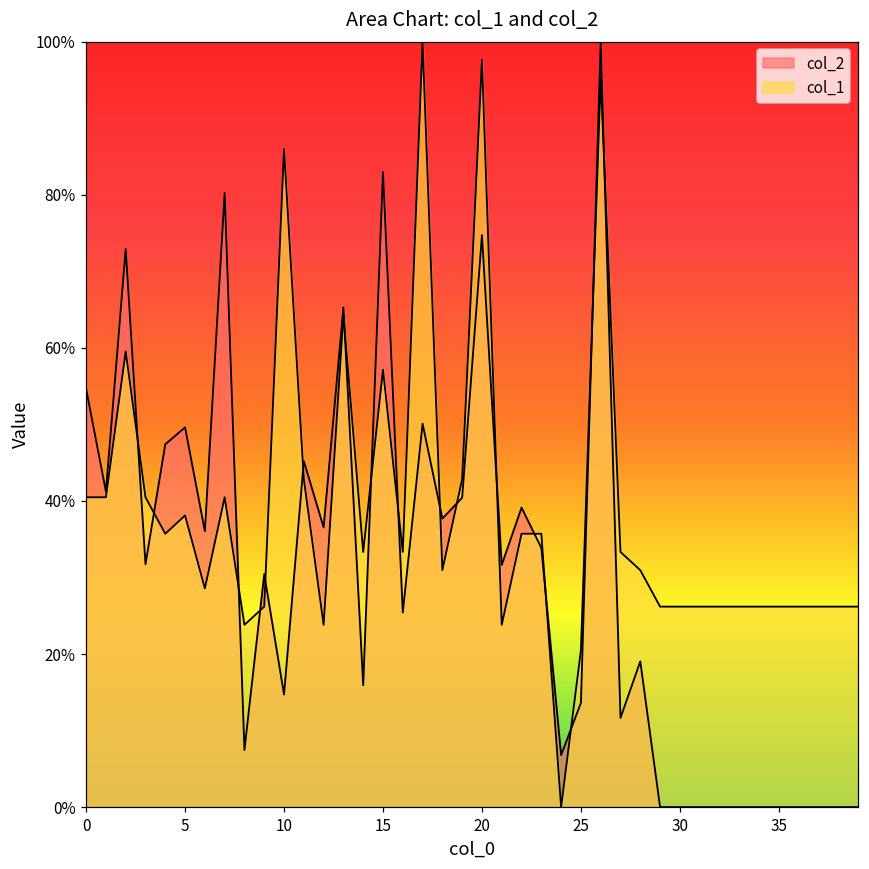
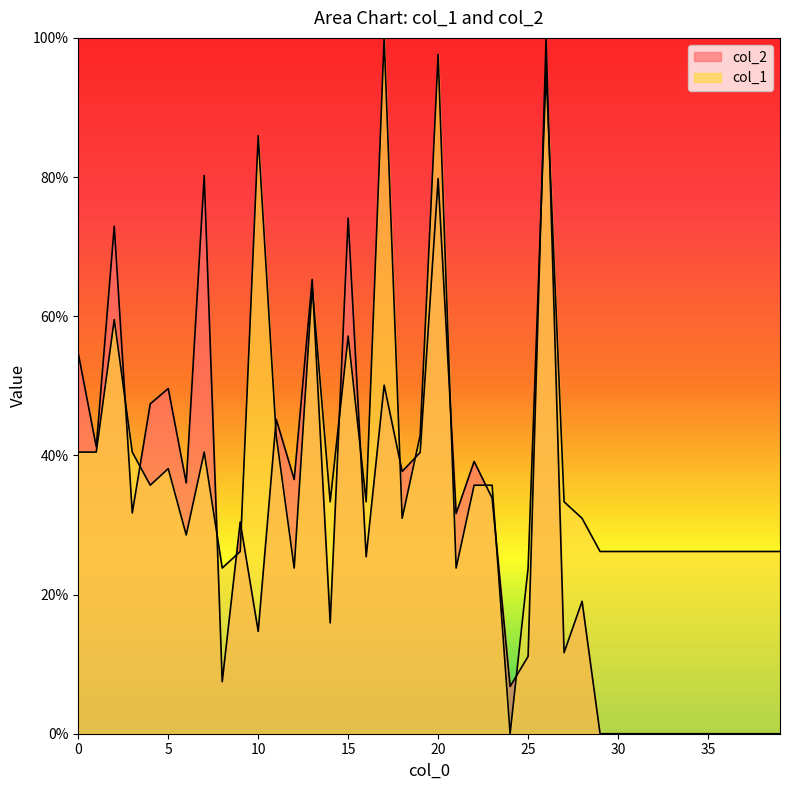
col_2, 15: 83% -> 74%
col_2, 20: 75% -> 80%
col_2, 25: 14% -> 11%
col_1, 25: 20% -> 24%
